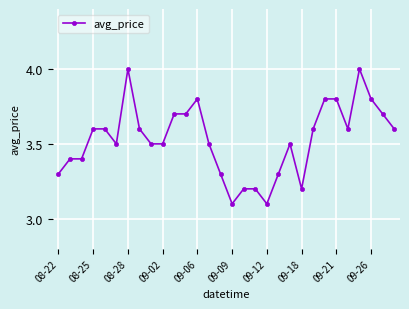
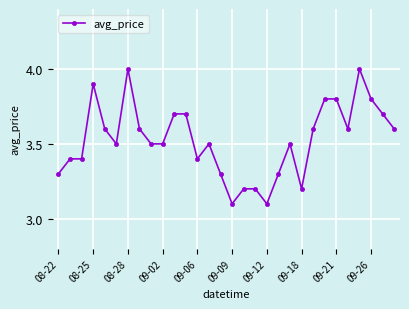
08-25: 3.6 -> 3.9
09-06: 3.8 -> 3.4
